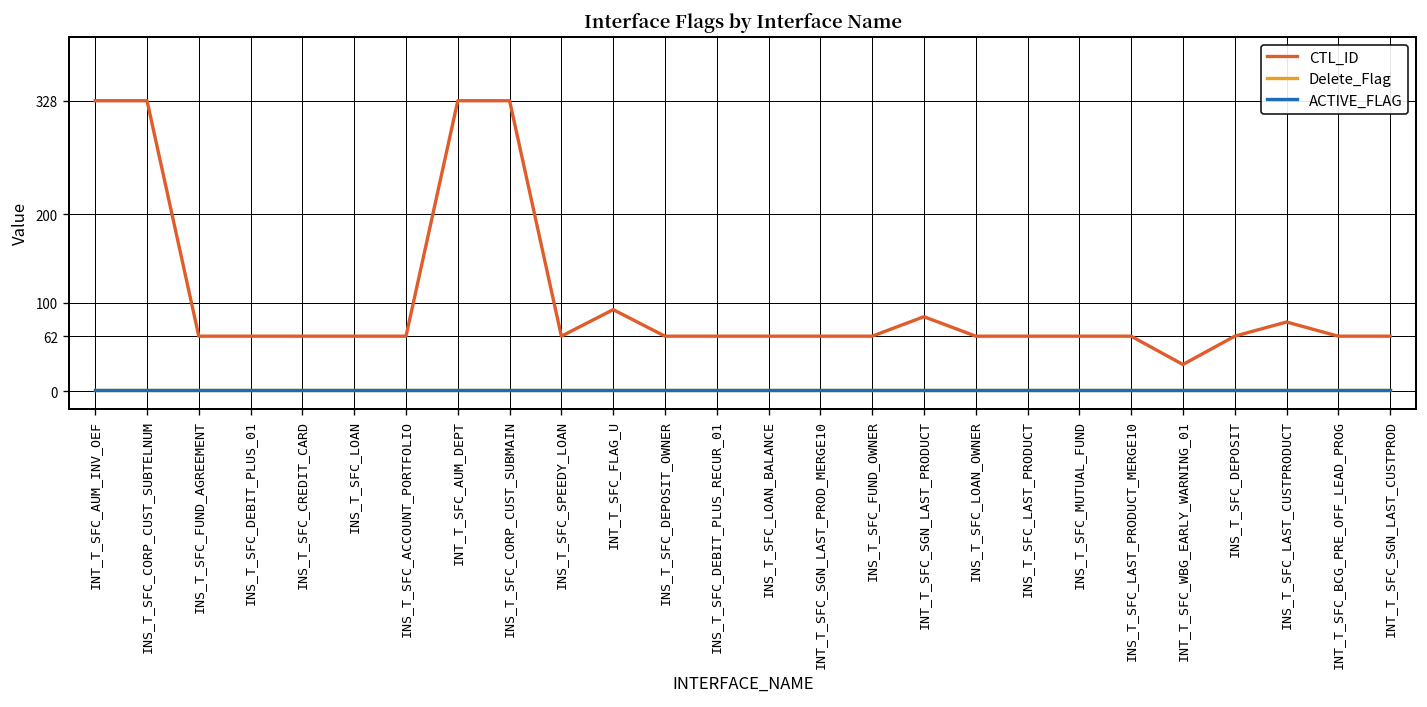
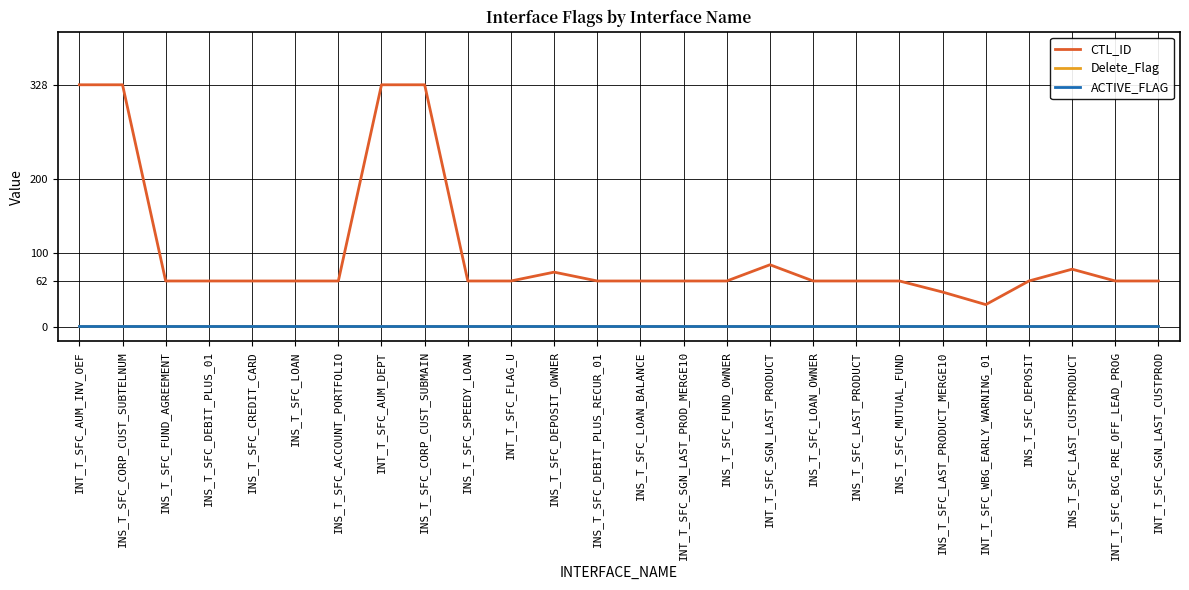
CTL_ID, INT_T_SFC_FLAG_U: 90 -> 60
CTL_ID, INS_T_SFC_DEPOSIT_OWNER: 60 -> 70
CTL_ID, INS_T_SFC_LAST_PRODUCT_MERGE10: 60 -> 50
